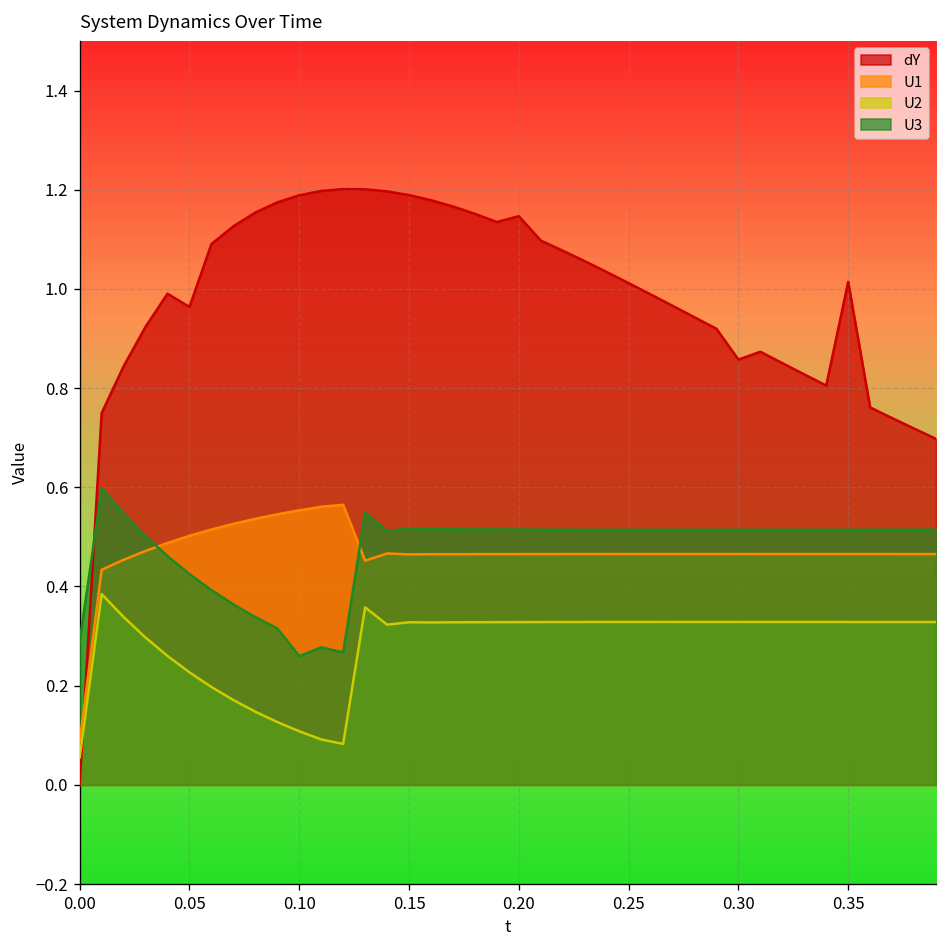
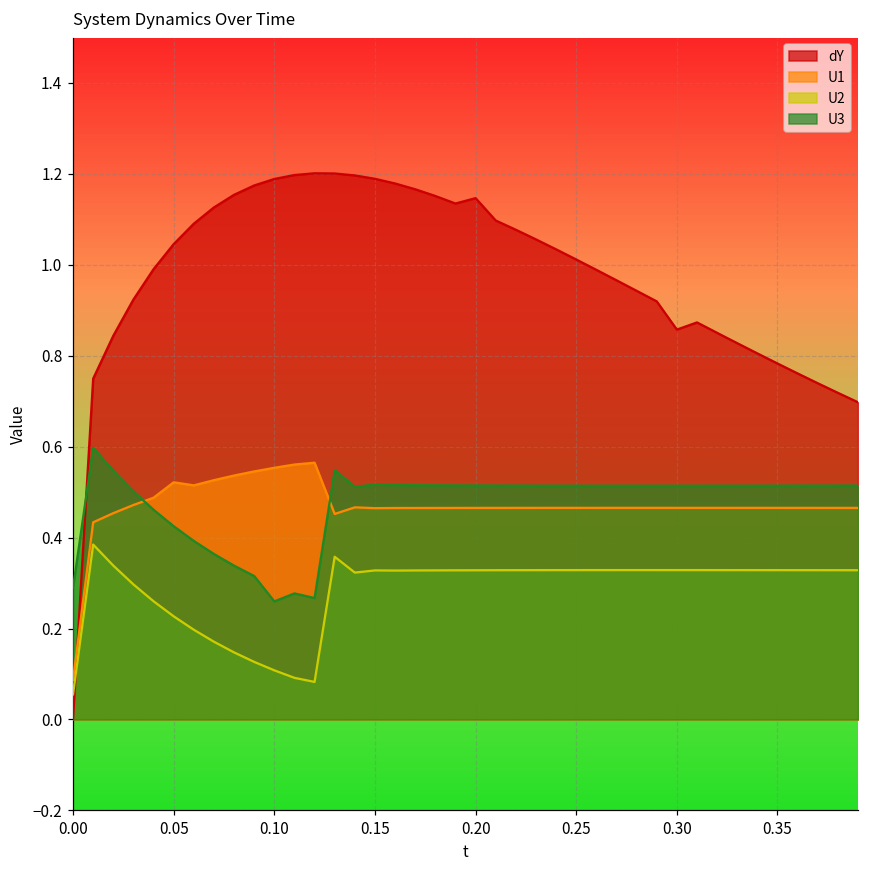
dY, 0.05: 0.96 -> 1.05
U1, 0.05: 0.50 -> 0.52
dY, 0.35: 1.01 -> 0.78
